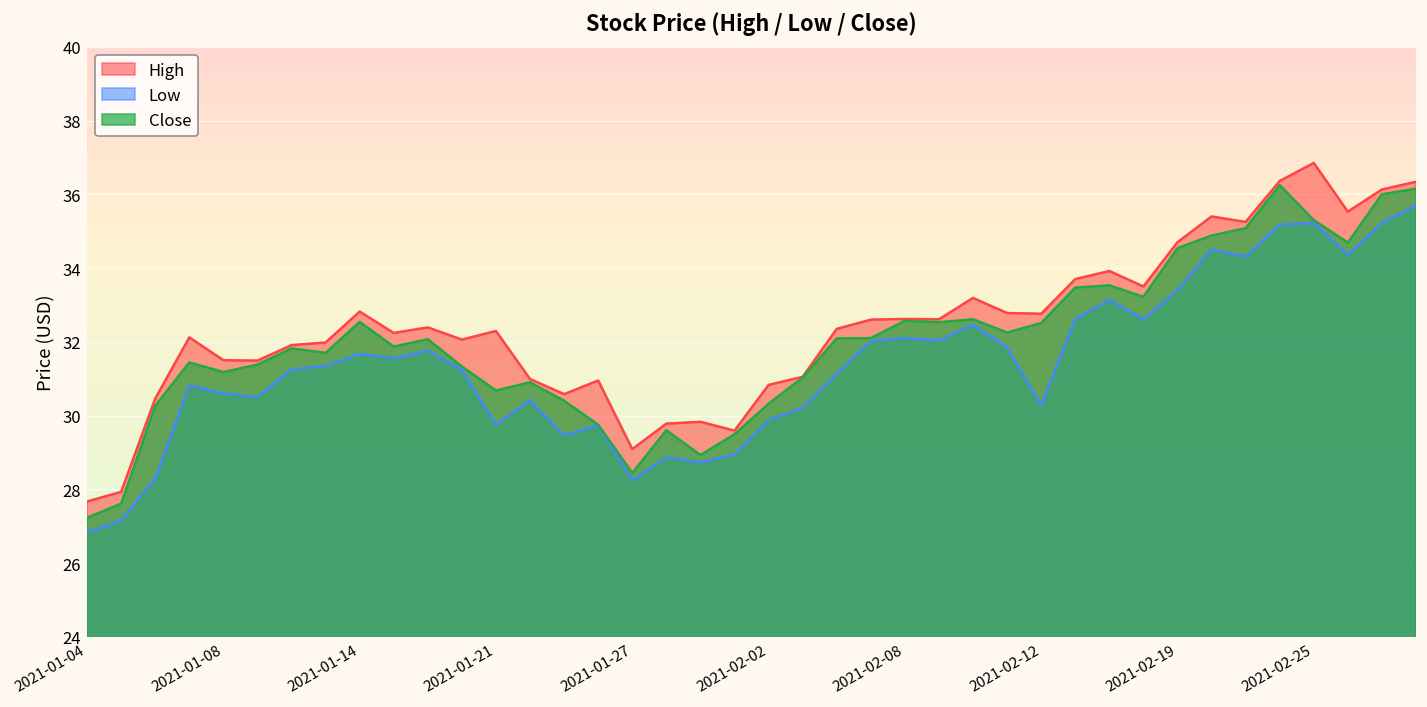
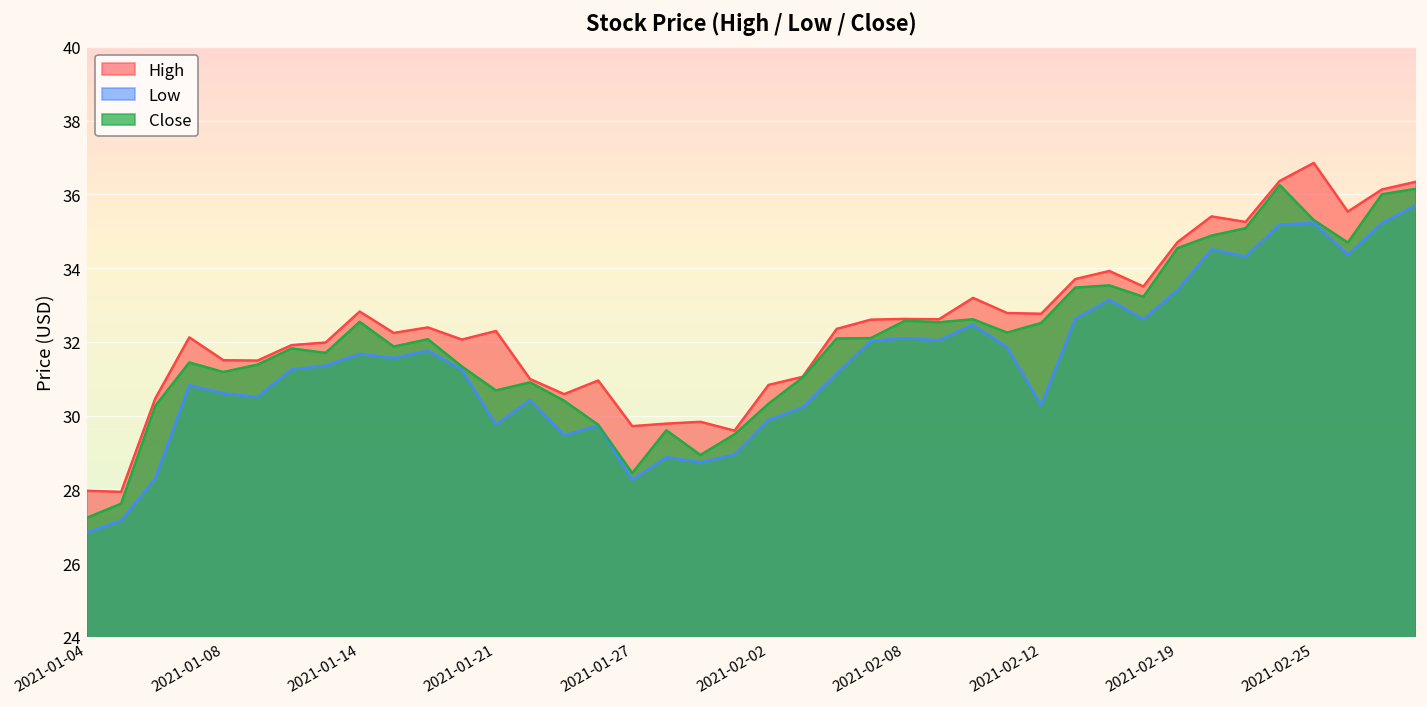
High, 2021-01-04: 27.7 -> 28.0
High, 2021-01-27: 29.1 -> 29.7
